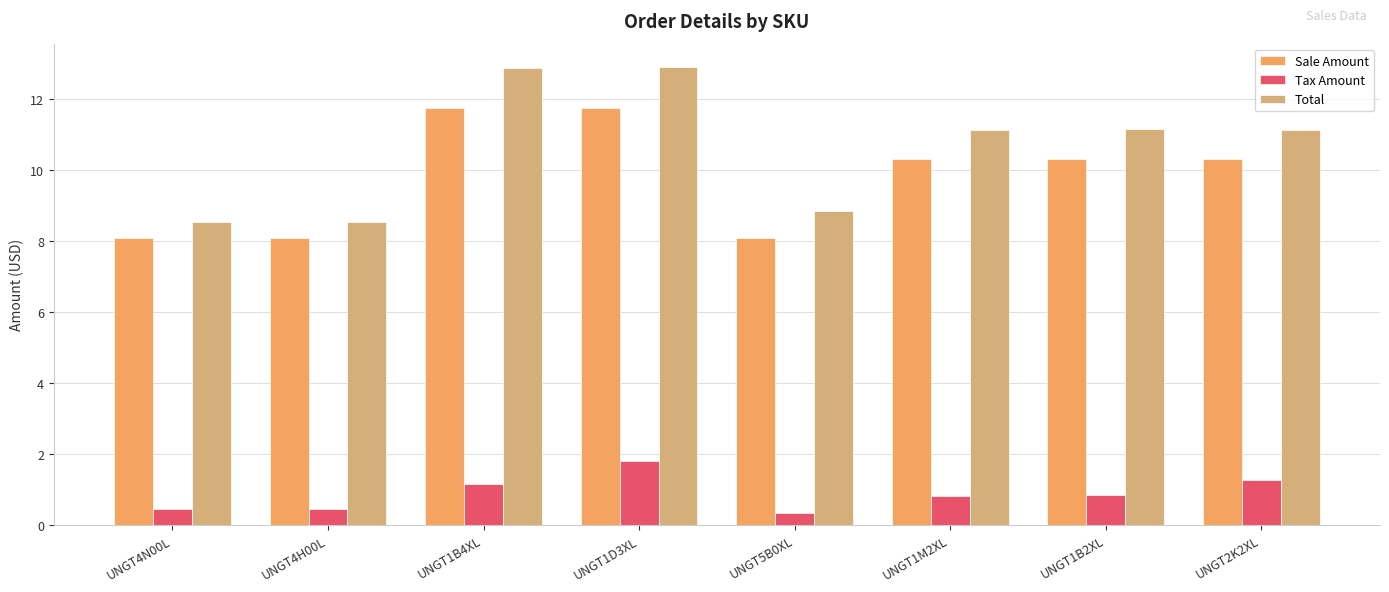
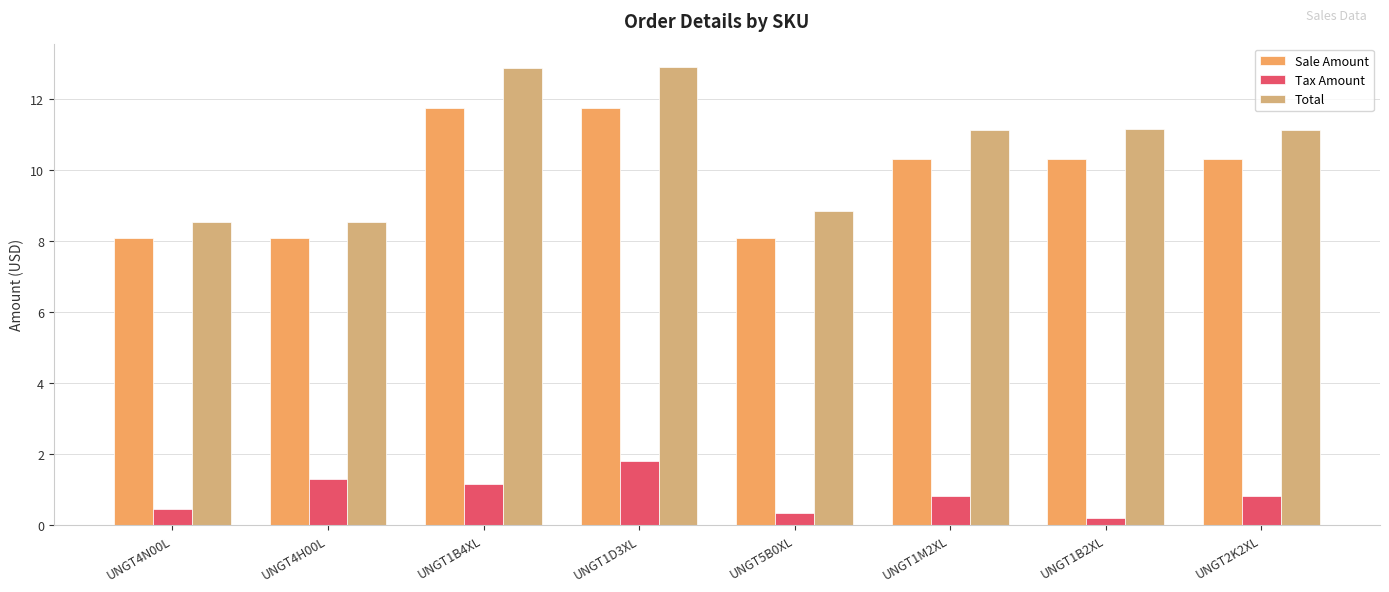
Tax Amount, UNGT4H00L: 0.5 -> 1.3
Tax Amount, UNGT1B2XL: 0.8 -> 0.2
Tax Amount, UNGT2K2XL: 1.3 -> 0.8
